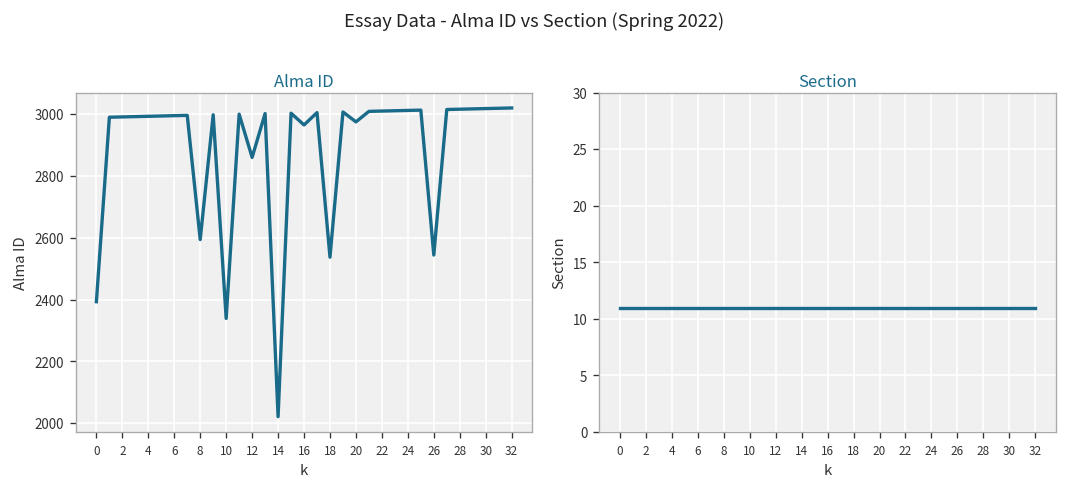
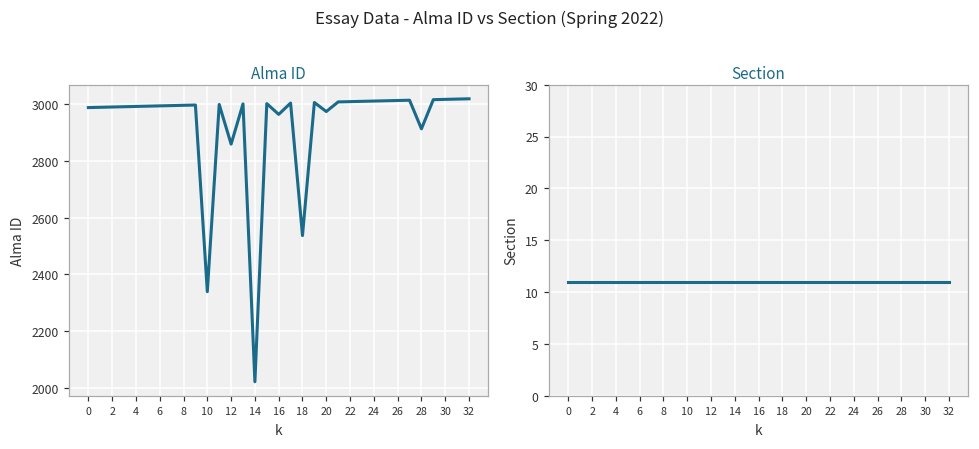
Alma ID, 0: 2390 -> 2990
Alma ID, 8: 2590 -> 3000
Alma ID, 26: 2540 -> 3010
Alma ID, 28: 3020 -> 2910
